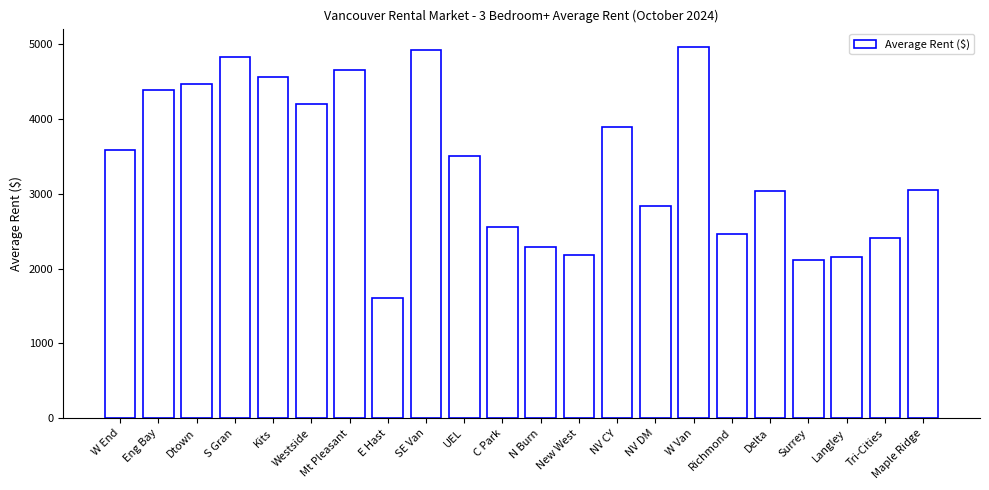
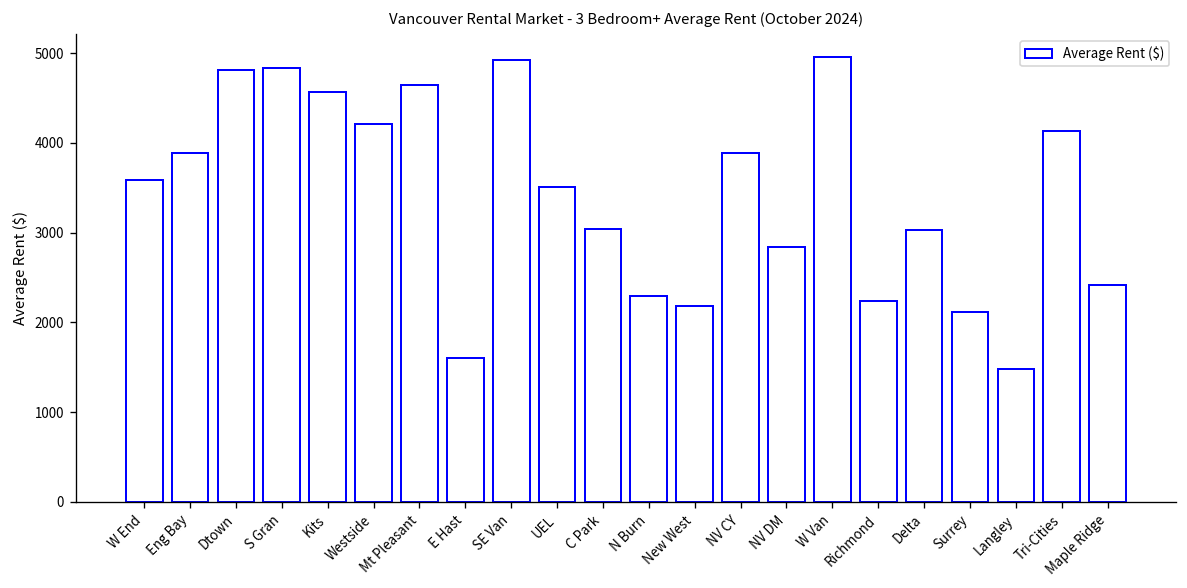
Eng Bay: 4400 -> 3900
Dtown: 4500 -> 4800
C Park: 2600 -> 3000
Richmond: 2500 -> 2200
Langley: 2200 -> 1500
Tri-Cities: 2400 -> 4100
Maple Ridge: 3100 -> 2400
